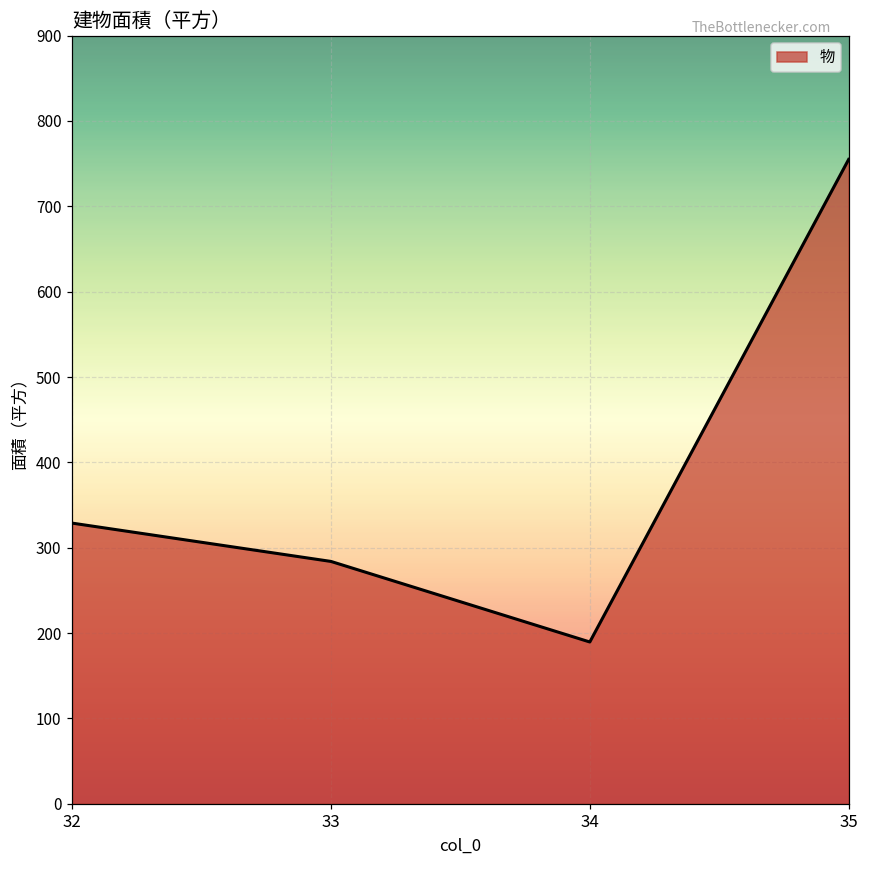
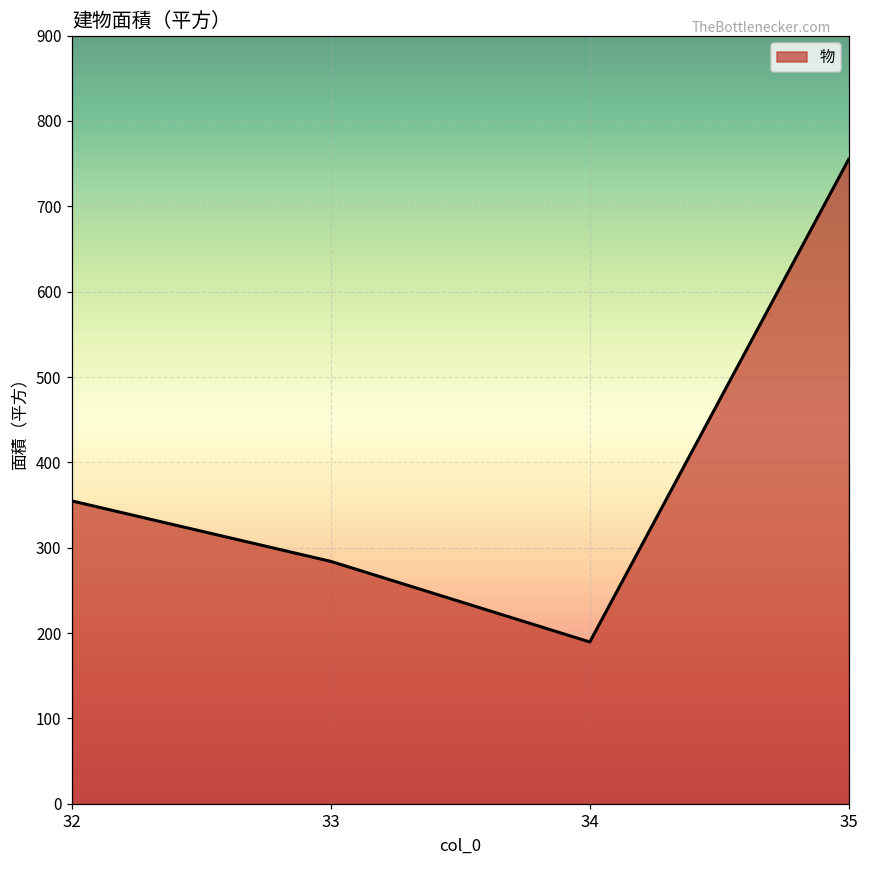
32: 330 -> 350
